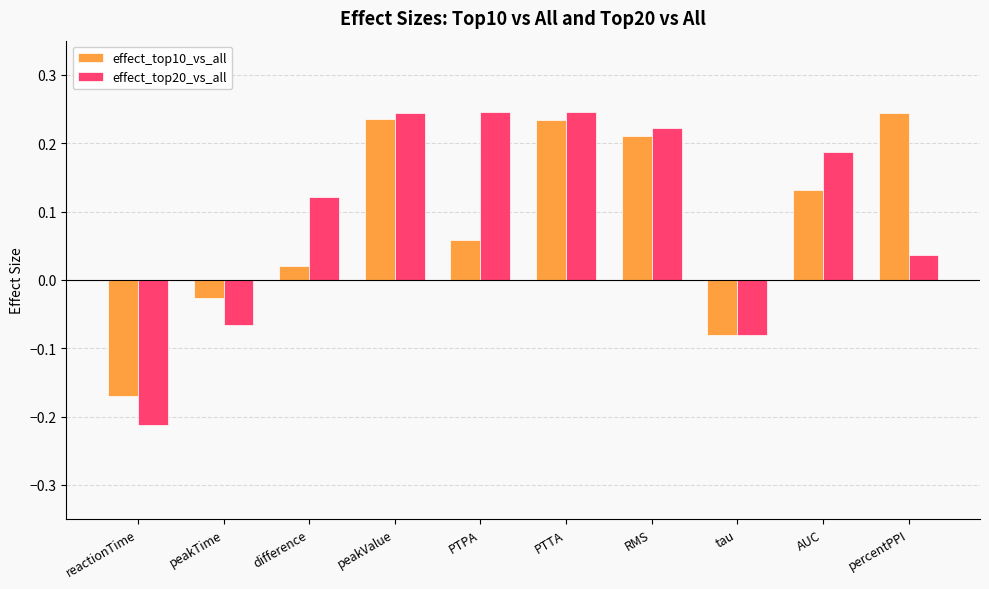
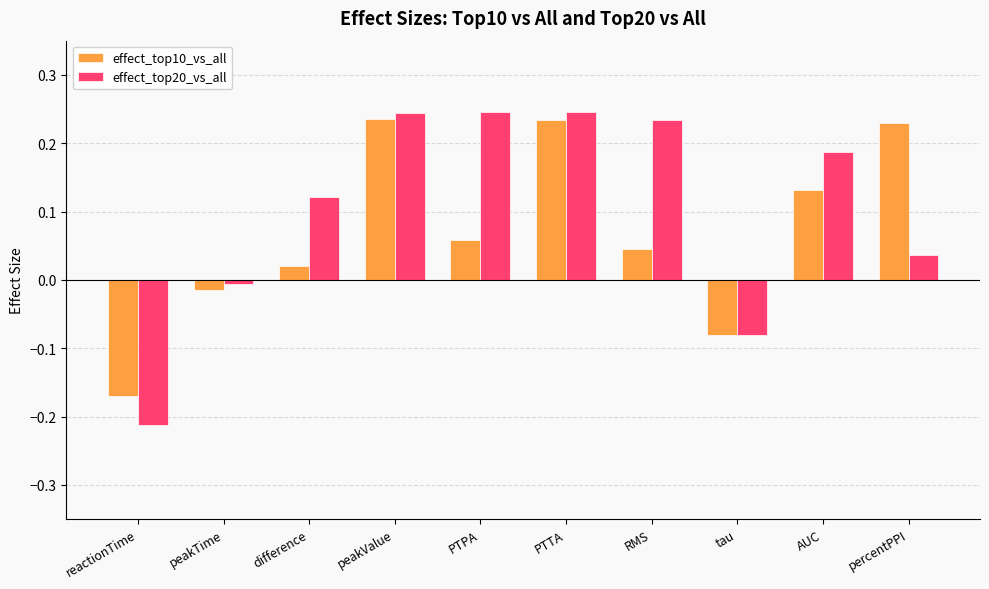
effect_top10_vs_all, peakTime: -0.03 -> -0.01
effect_top20_vs_all, peakTime: -0.07 -> -0.01
effect_top10_vs_all, RMS: 0.21 -> 0.04
effect_top20_vs_all, RMS: 0.22 -> 0.23
effect_top10_vs_all, percentPPI: 0.24 -> 0.23
